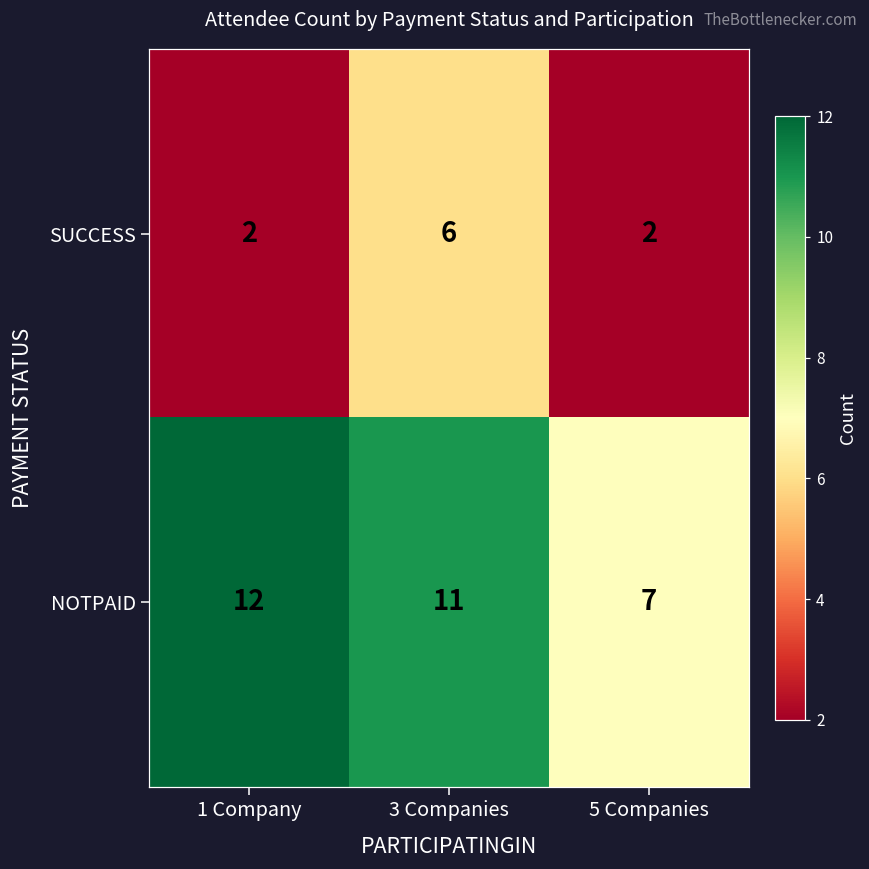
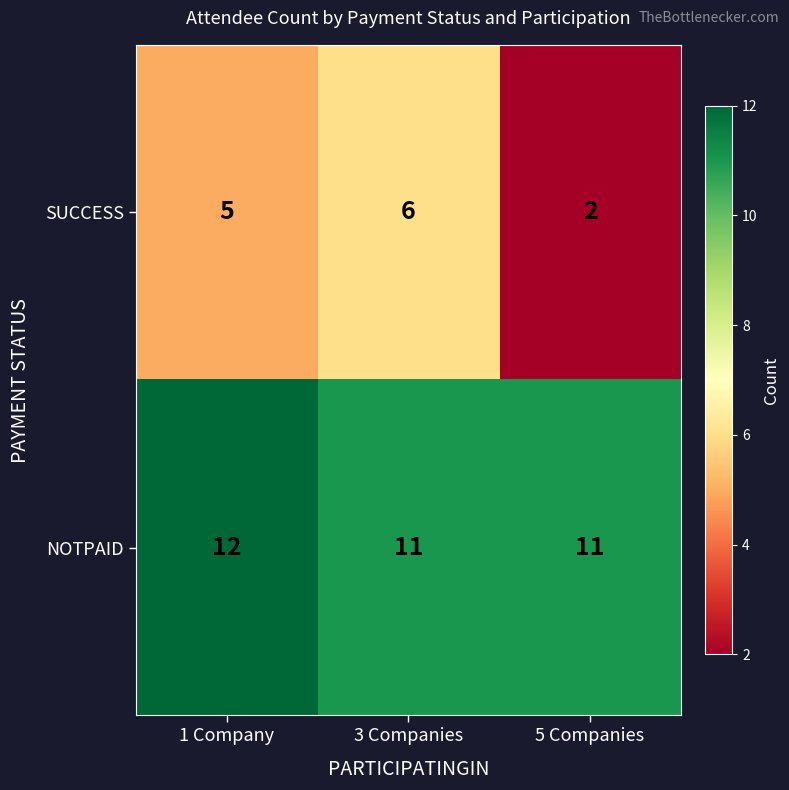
SUCCESS, 1 Company: 2 -> 5
NOTPAID, 5 Companies: 7 -> 11
